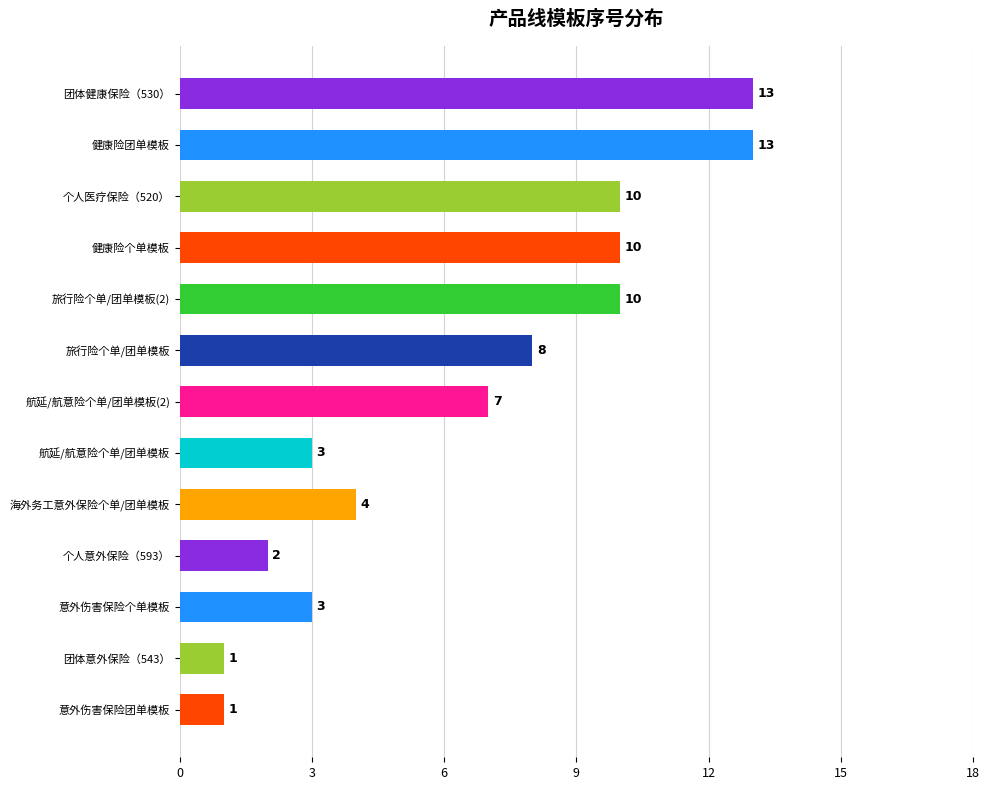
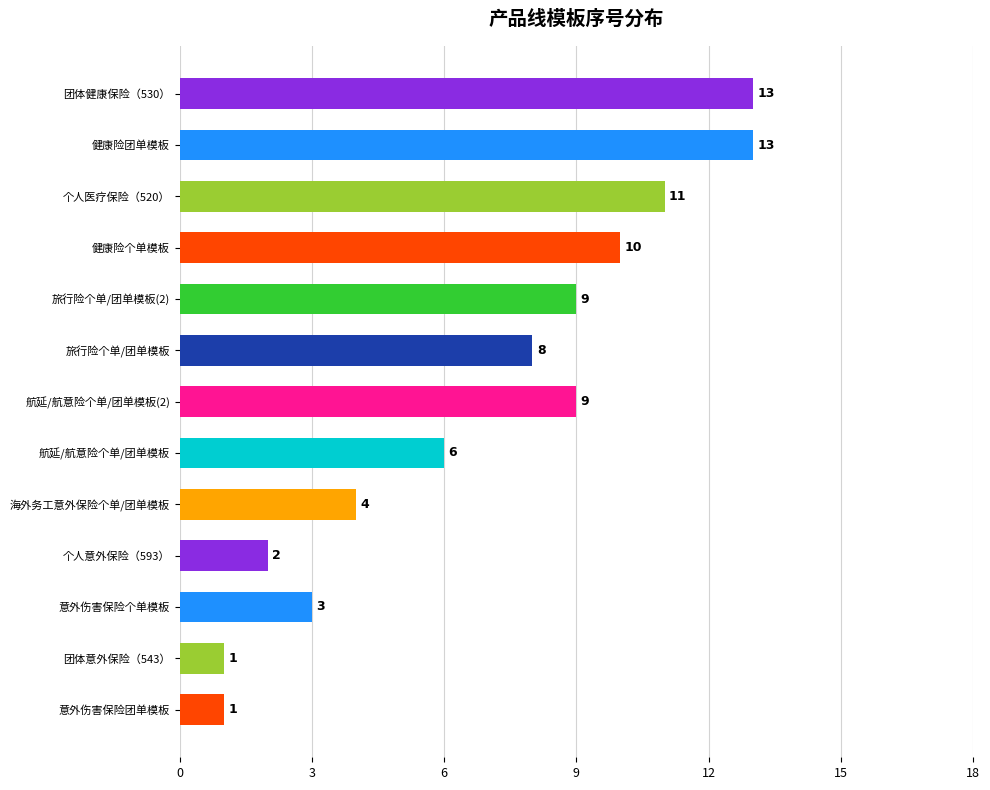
个人医疗保险（520）: 10 -> 11
旅行险个单/团单模板(2): 10 -> 9
航延/航意险个单/团单模板(2): 7 -> 9
航延/航意险个单/团单模板: 3 -> 6
